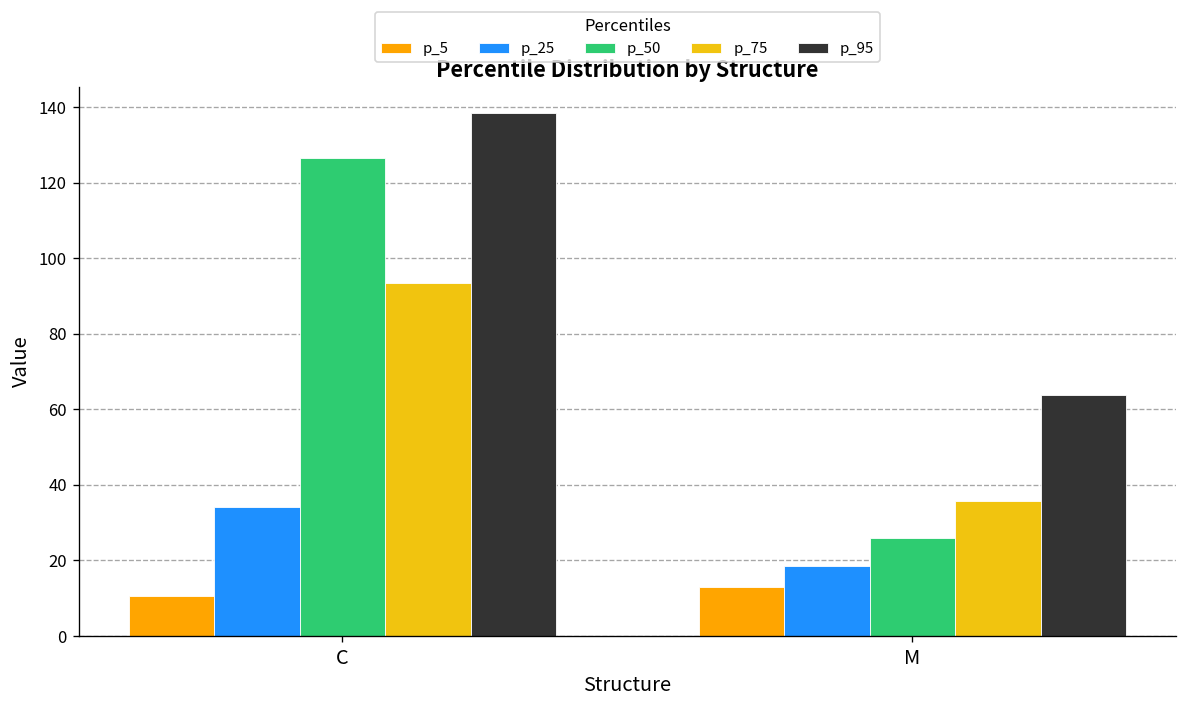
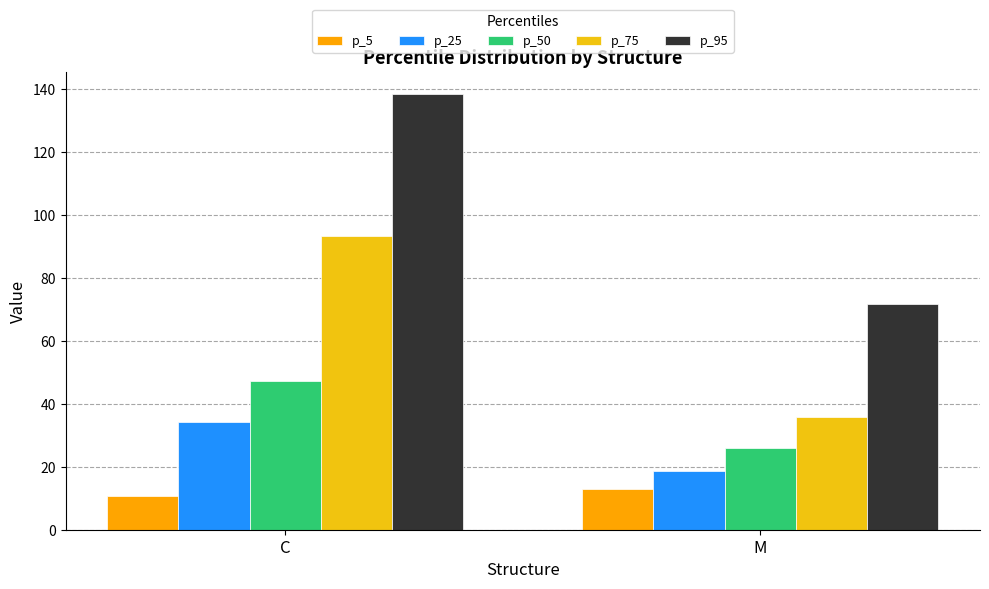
p_50, C: 126 -> 47
p_95, M: 64 -> 72
